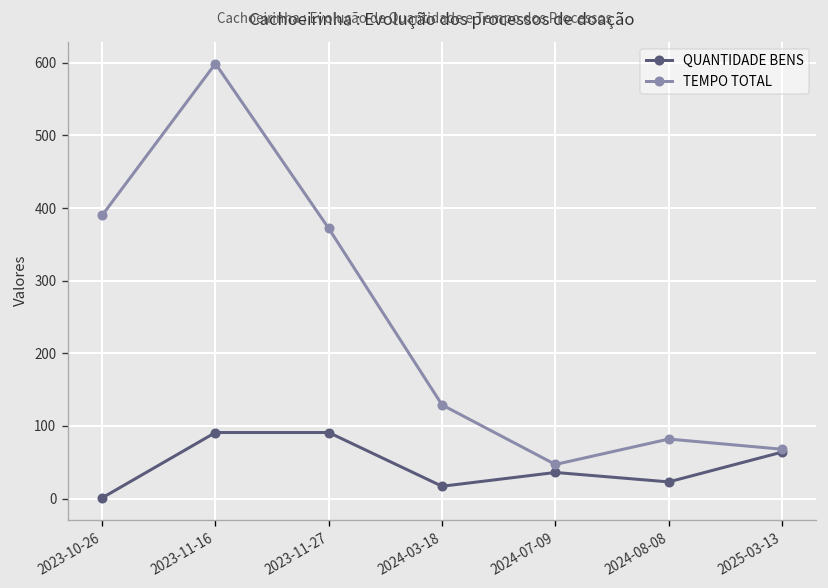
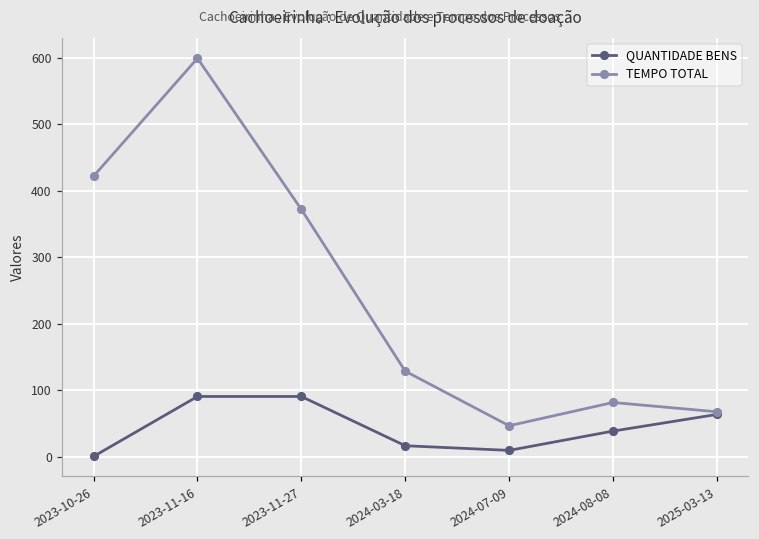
TEMPO TOTAL, 2023-10-26: 390 -> 420
QUANTIDADE BENS, 2024-07-09: 40 -> 10
QUANTIDADE BENS, 2024-08-08: 20 -> 40
